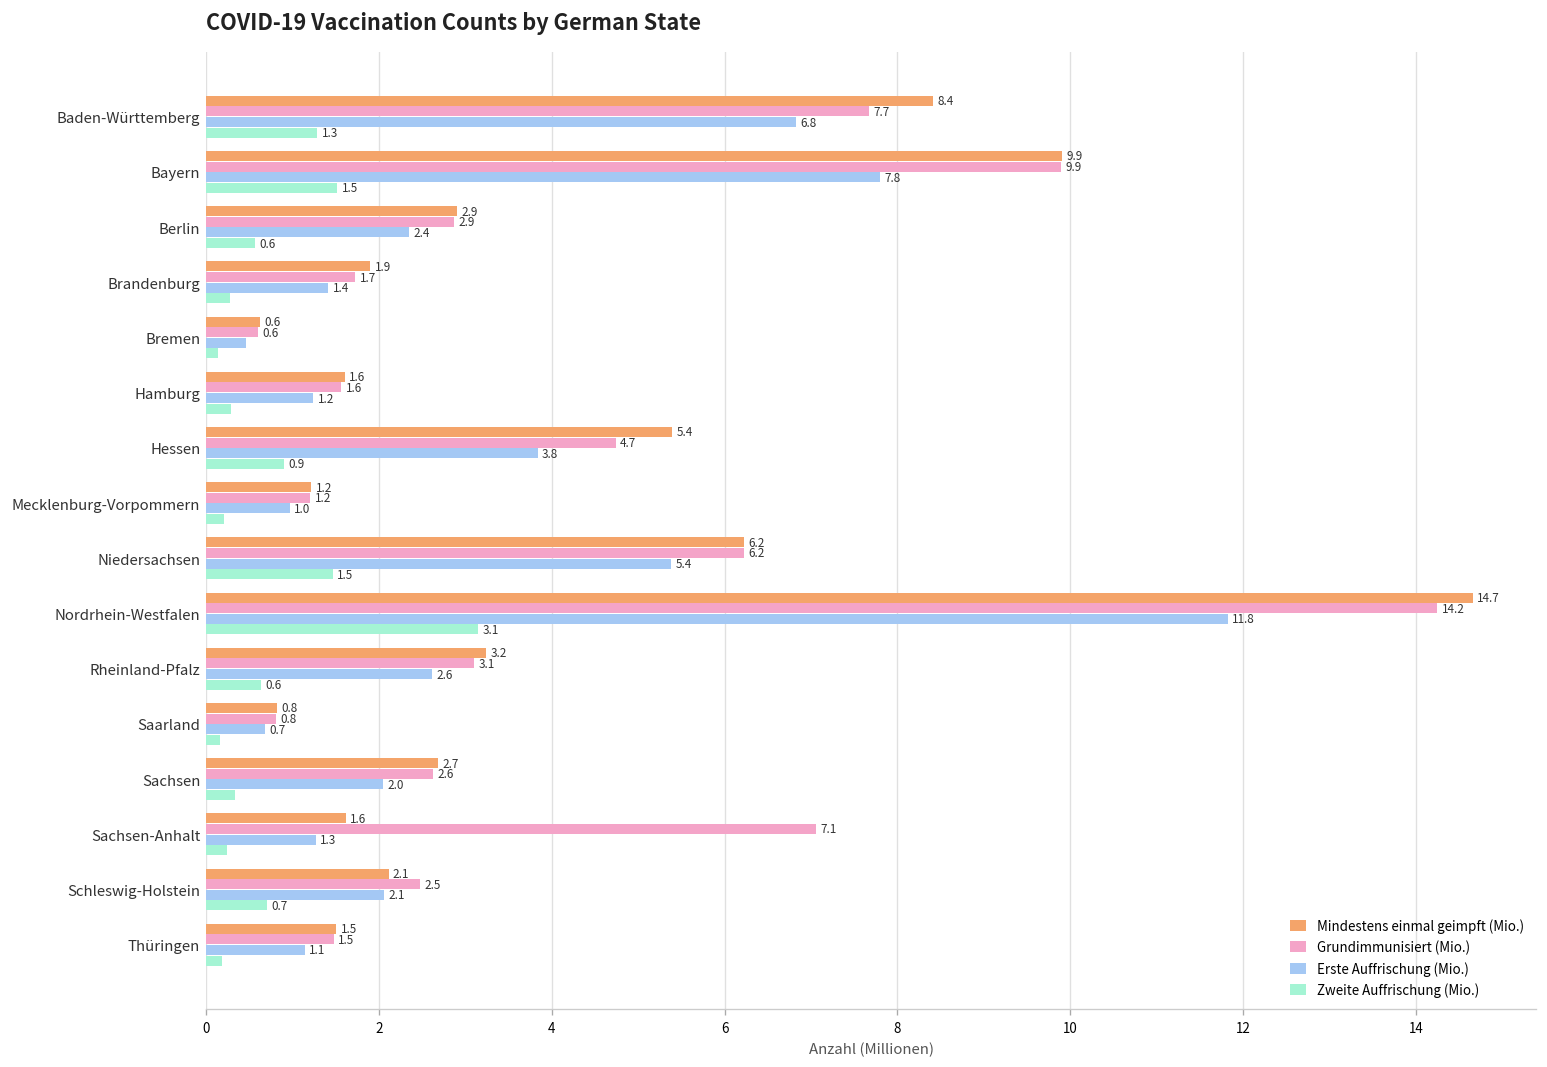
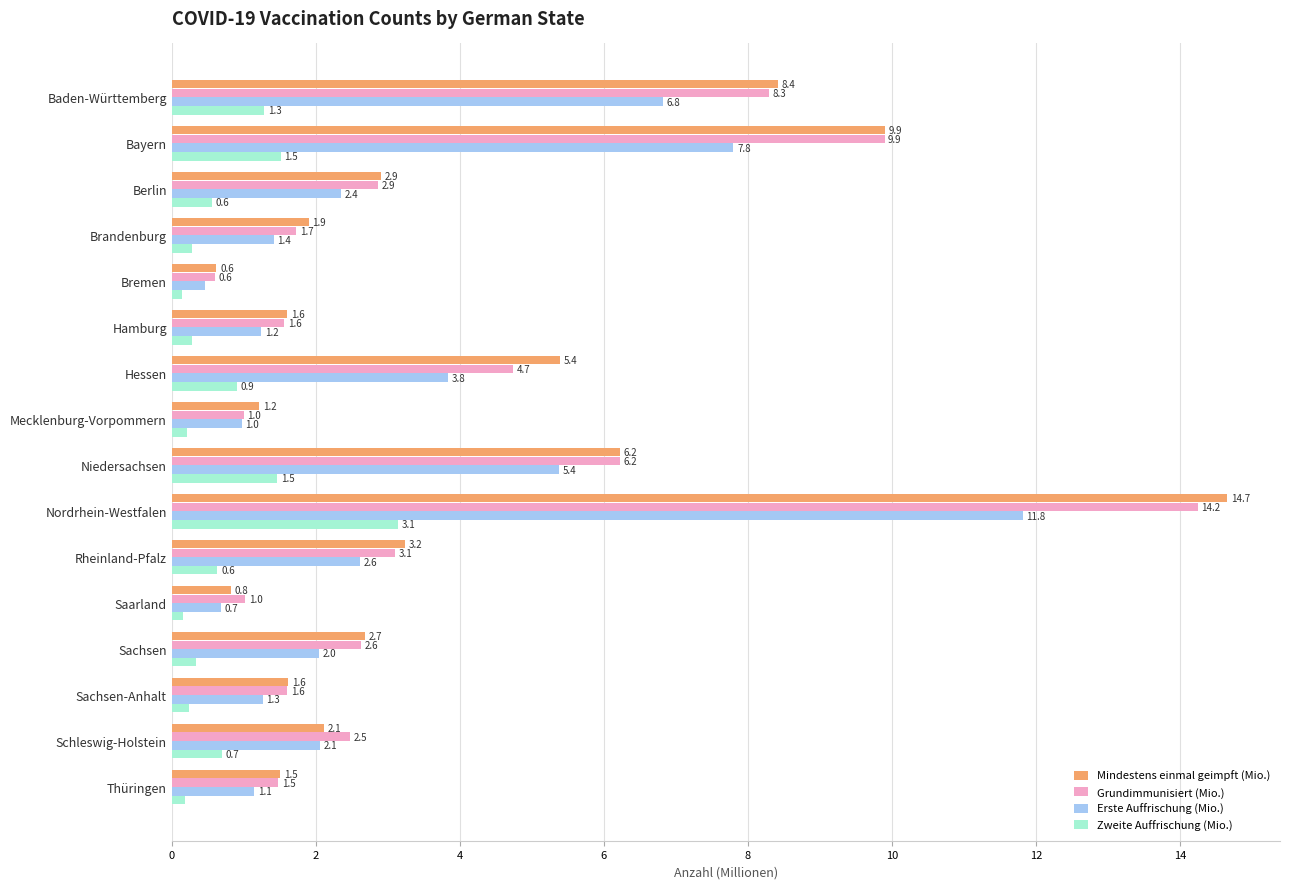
Grundimmunisiert (Mio.), Baden-Württemberg: 7.7 -> 8.3
Grundimmunisiert (Mio.), Mecklenburg-Vorpommern: 1.2 -> 1.0
Grundimmunisiert (Mio.), Saarland: 0.8 -> 1.0
Grundimmunisiert (Mio.), Sachsen-Anhalt: 7.1 -> 1.6
